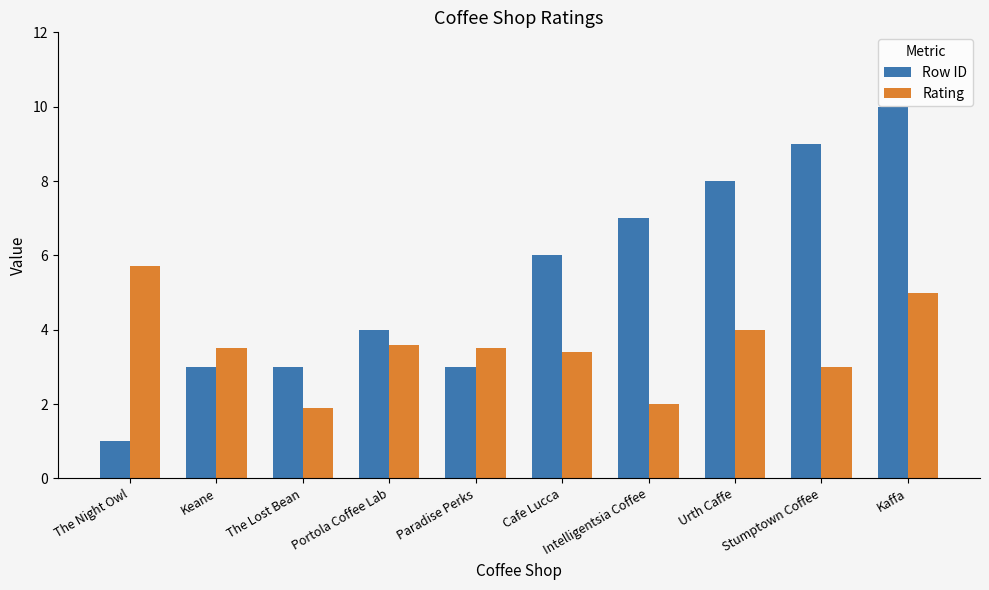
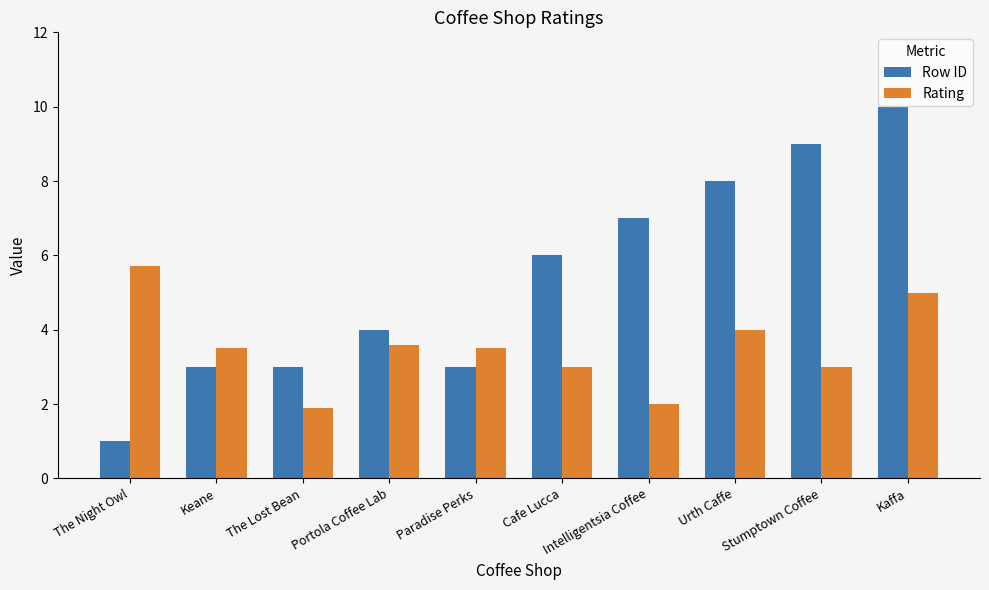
Rating, Cafe Lucca: 3.4 -> 3.0
